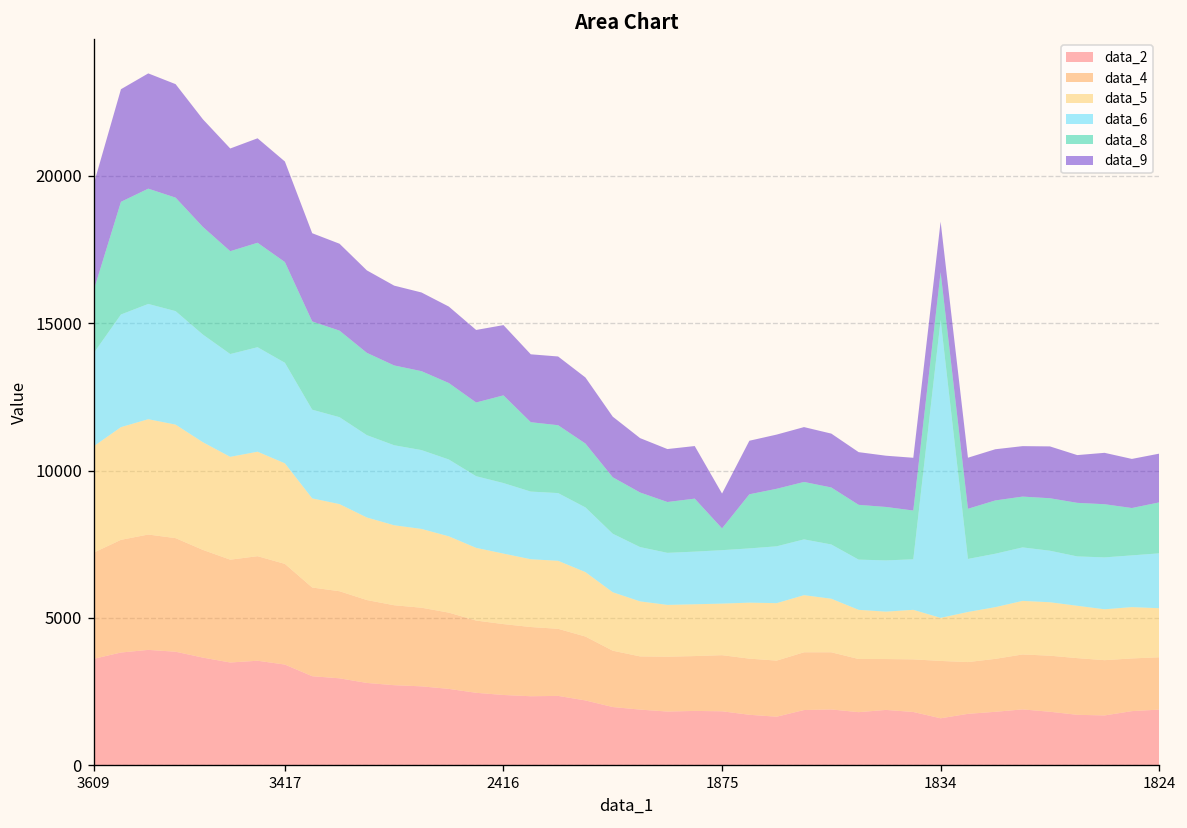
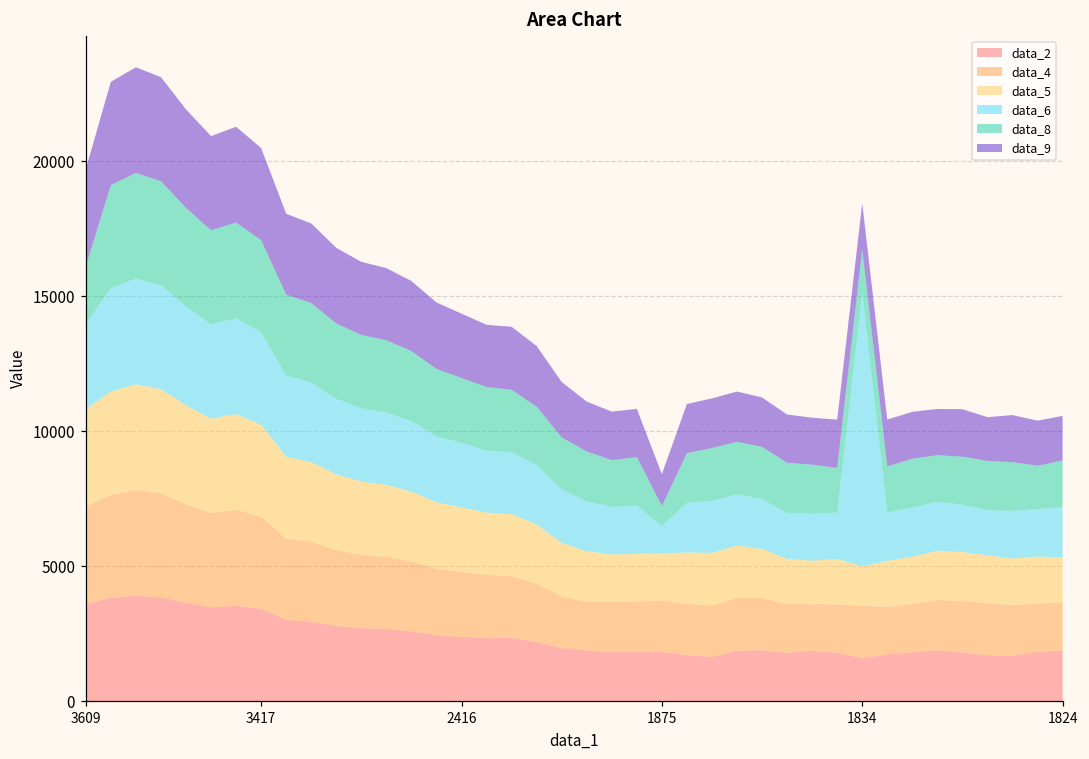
data_8, 2416: 3000 -> 2400
data_6, 1875: 1800 -> 1000
